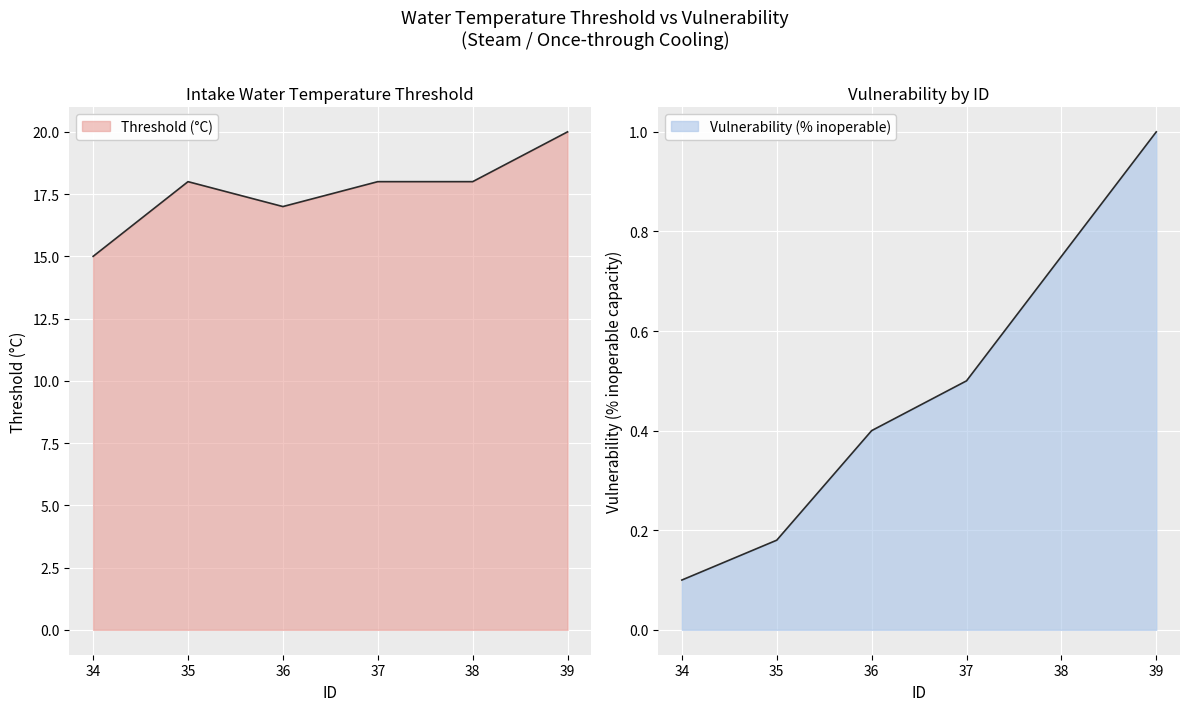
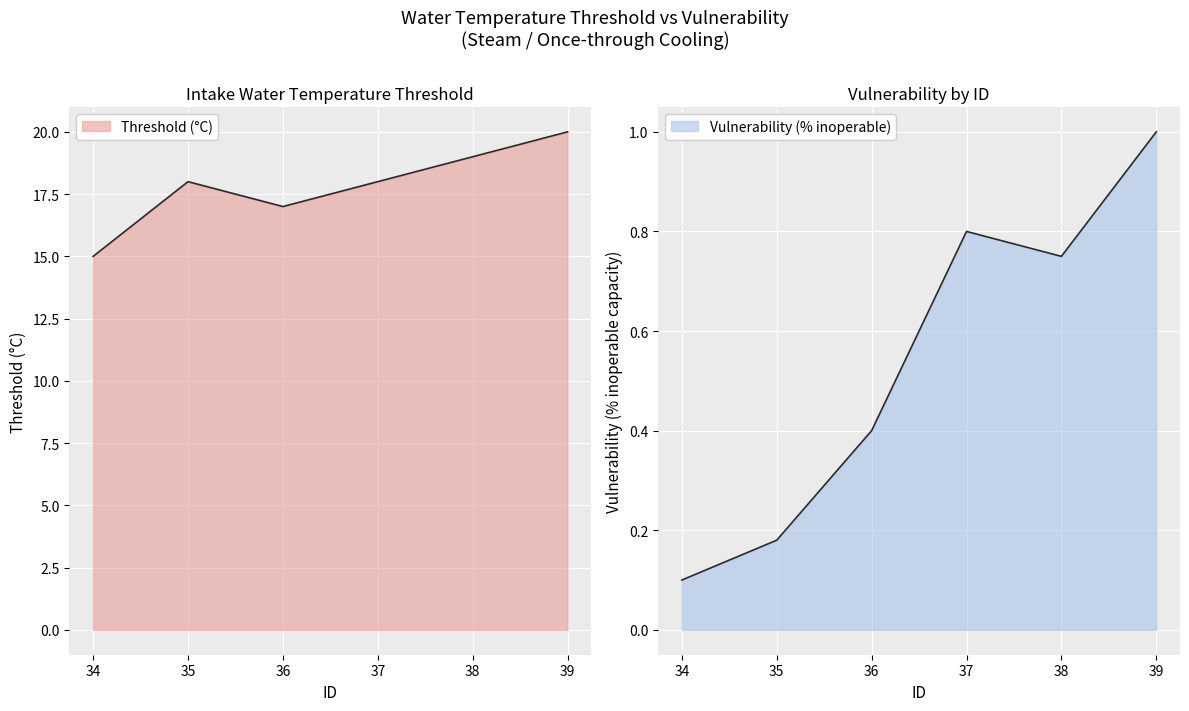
Intake Water Temperature Threshold, 38: 18 -> 19
Vulnerability by ID, 37: 0.5 -> 0.8
